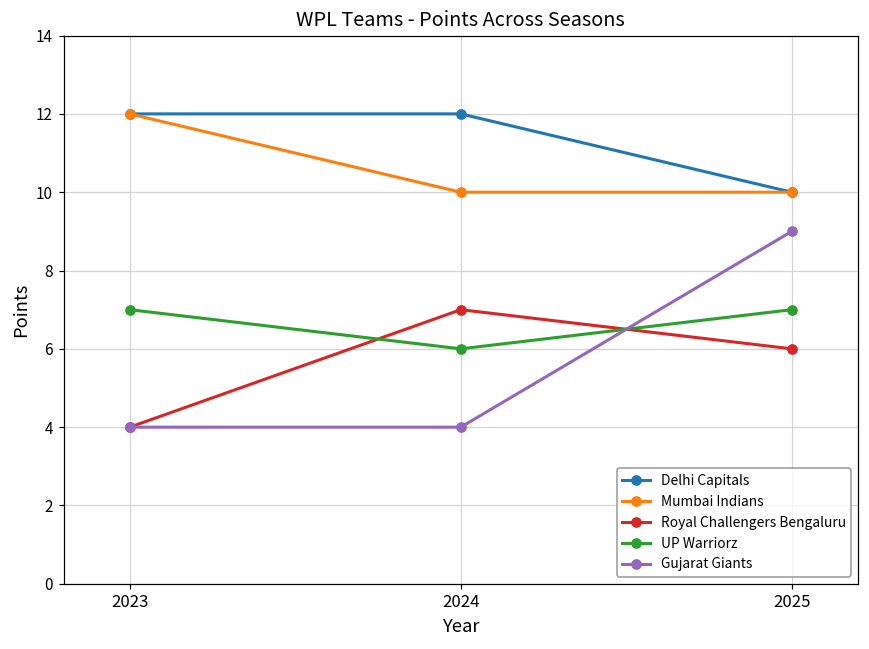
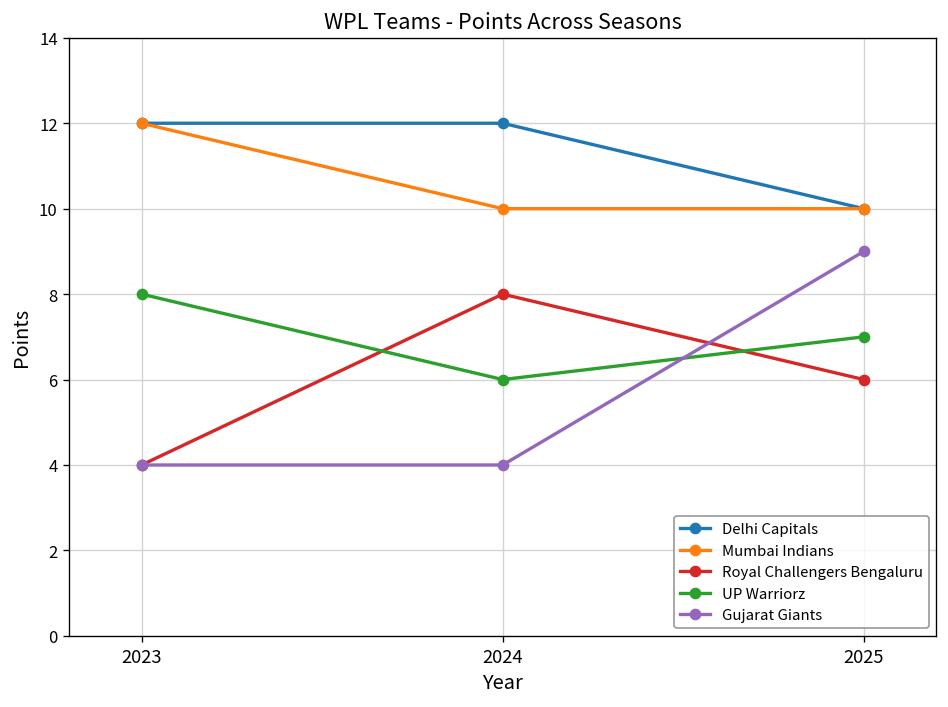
UP Warriorz, 2023: 7 -> 8
Royal Challengers Bengaluru, 2024: 7 -> 8
